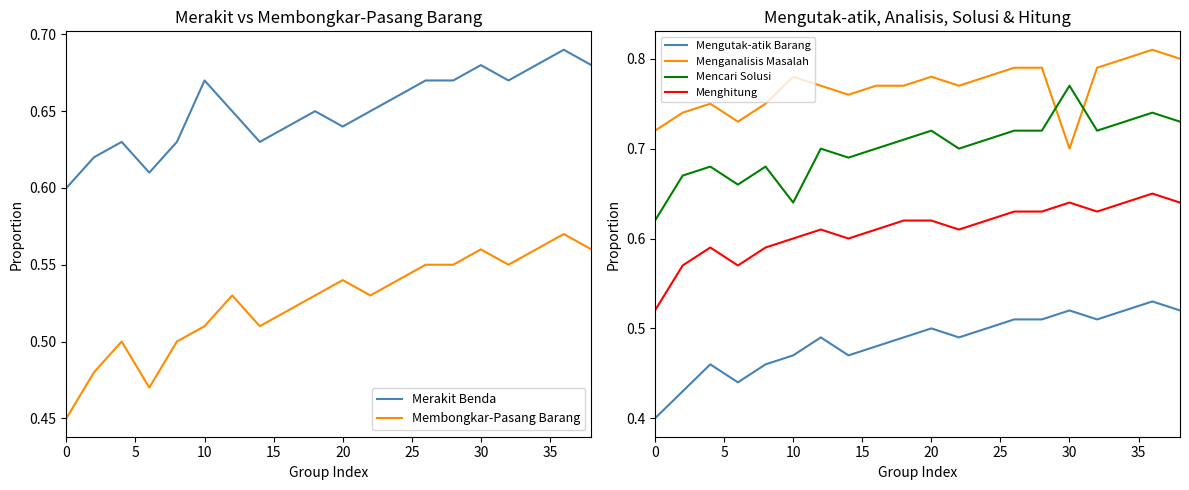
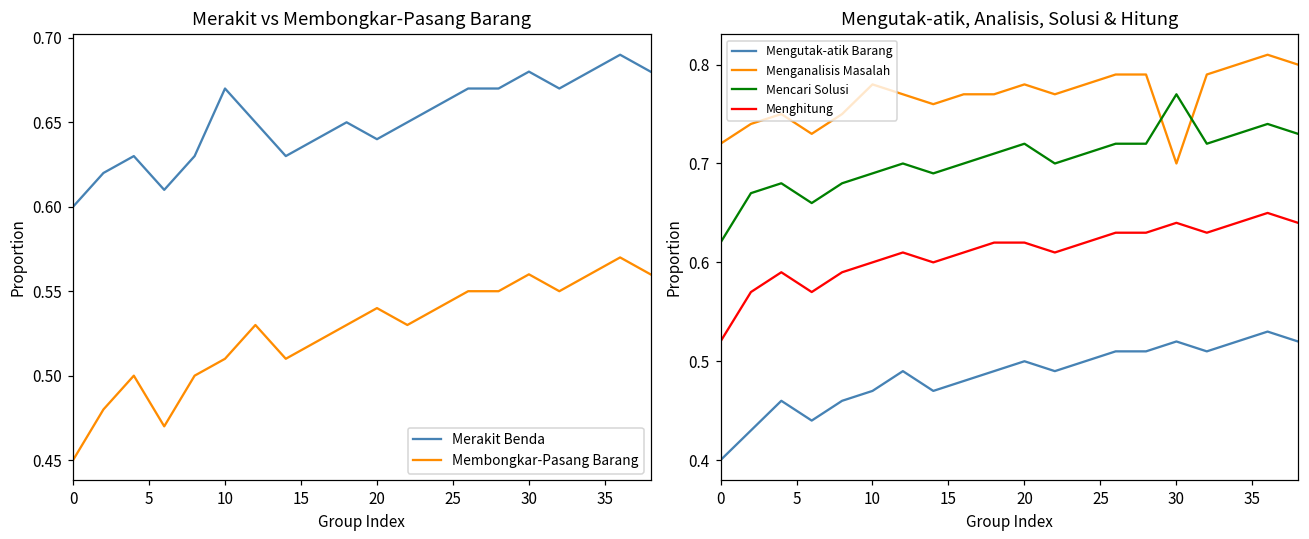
Mengutak-atik, Analisis, Solusi & Hitung, Mencari Solusi, 10: 0.64 -> 0.69
